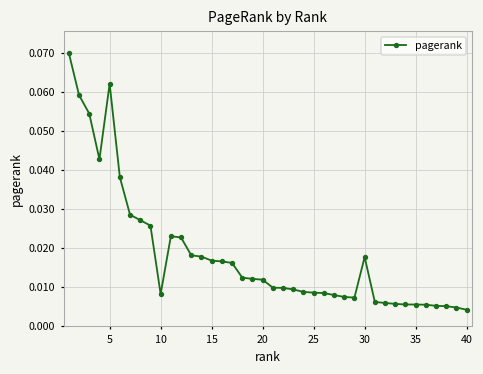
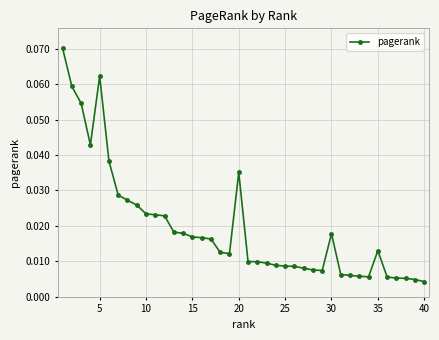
10: 0.008 -> 0.023
20: 0.012 -> 0.035
35: 0.006 -> 0.013
